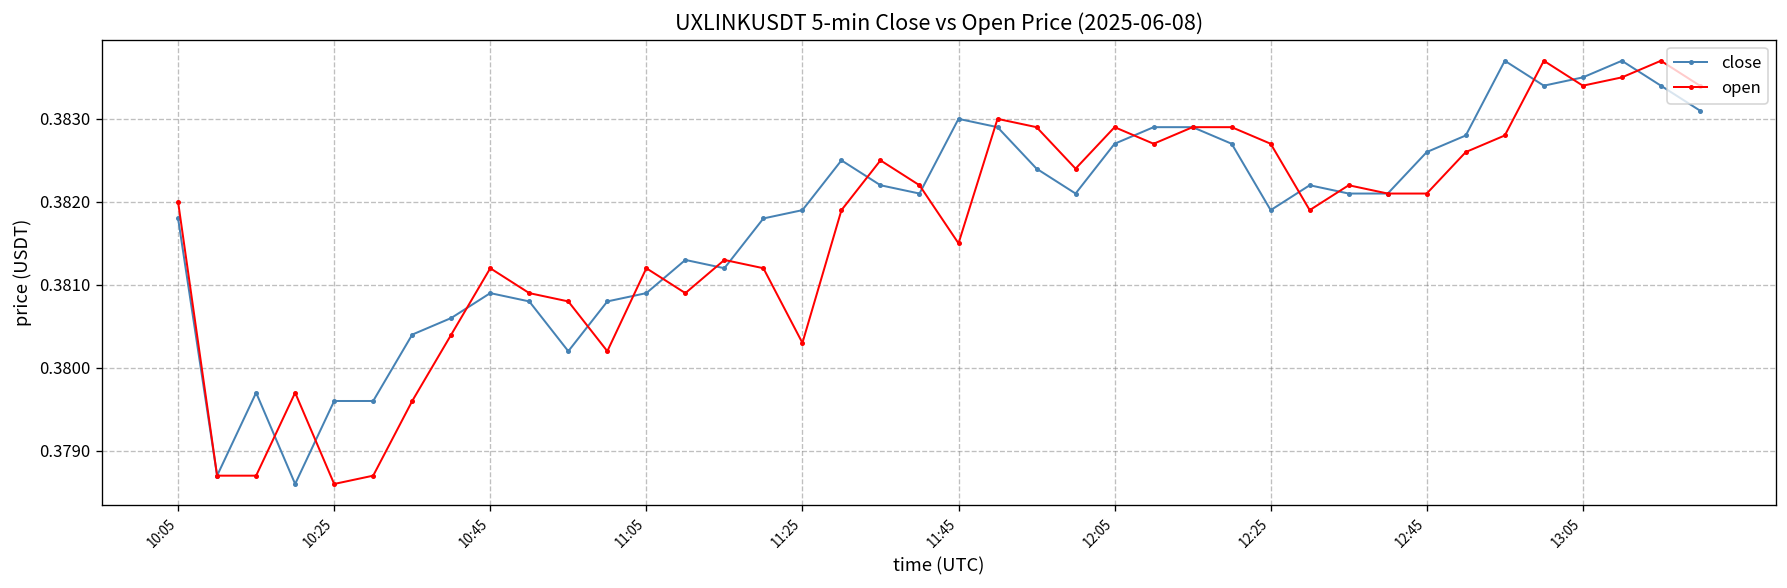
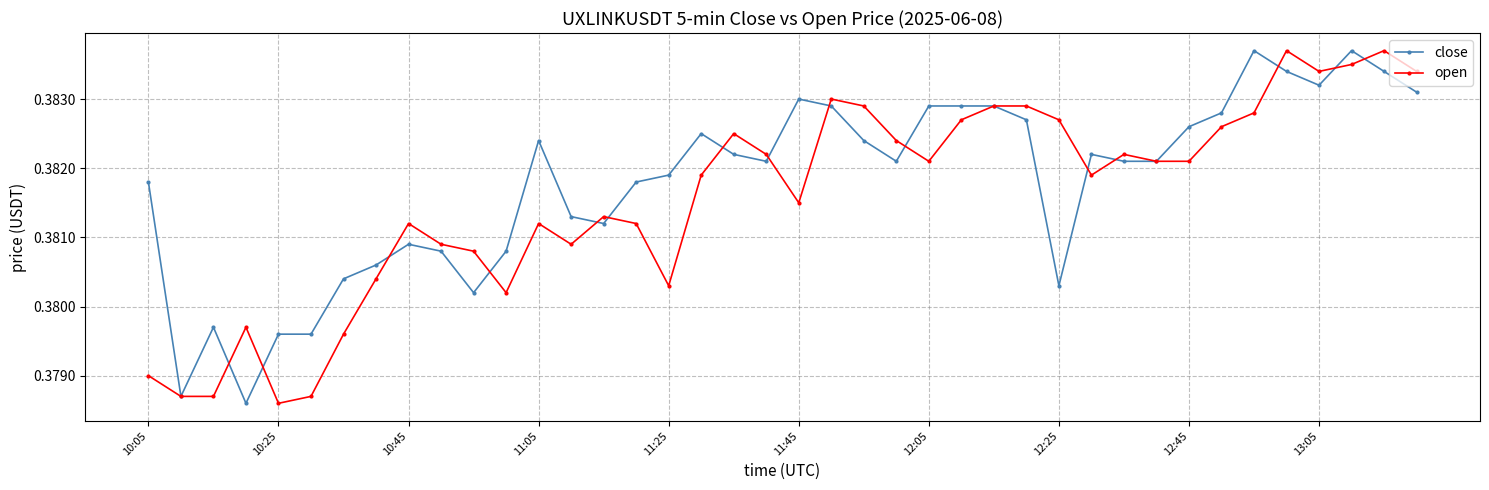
open, 10:05: 0.382 -> 0.379
close, 11:05: 0.3809 -> 0.3824
close, 12:05: 0.3827 -> 0.3829
open, 12:05: 0.3829 -> 0.3821
close, 12:25: 0.3819 -> 0.3803
close, 13:05: 0.3835 -> 0.3832
